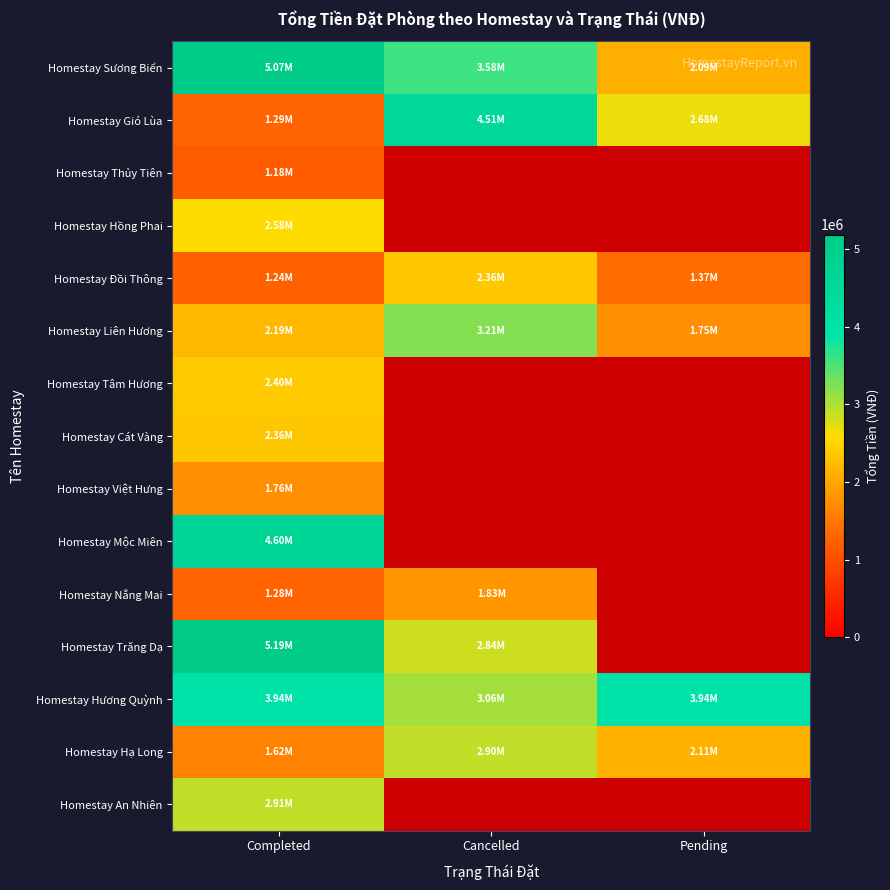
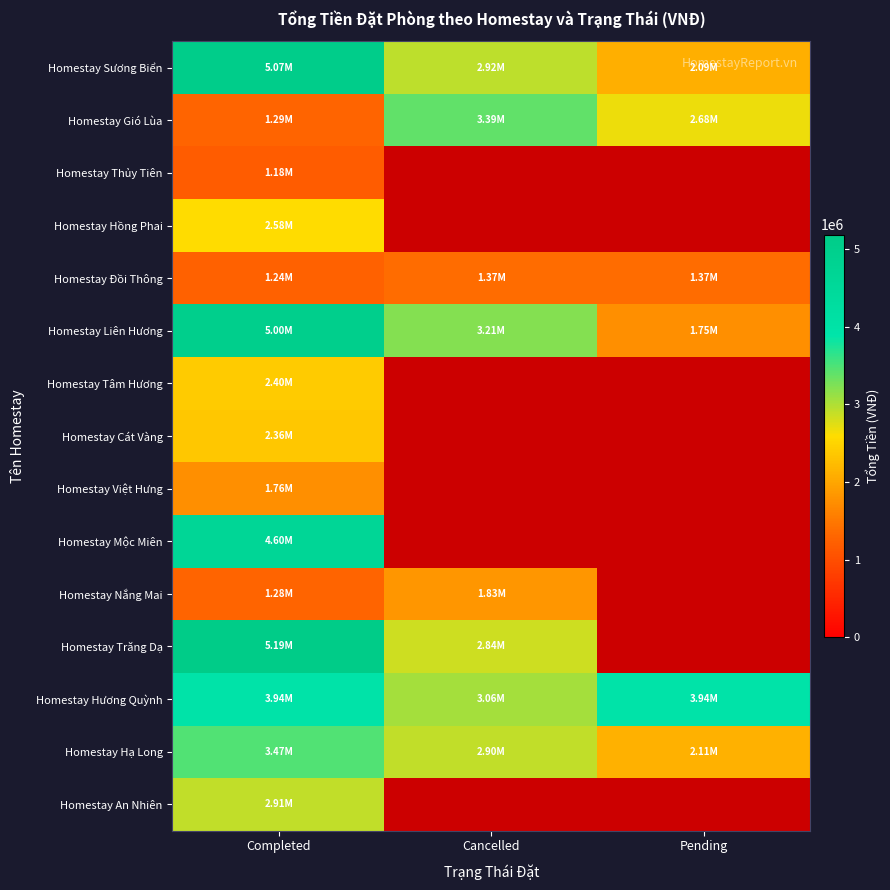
Homestay Sương Biển, Cancelled: 3.58M -> 2.92M
Homestay Gió Lùa, Cancelled: 4.51M -> 3.39M
Homestay Đồi Thông, Cancelled: 2.36M -> 1.37M
Homestay Liên Hương, Completed: 2.19M -> 5.00M
Homestay Hạ Long, Completed: 1.62M -> 3.47M
